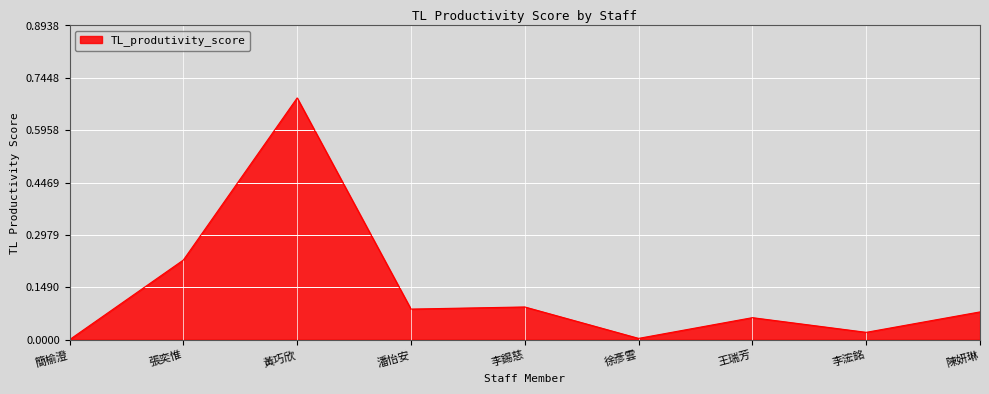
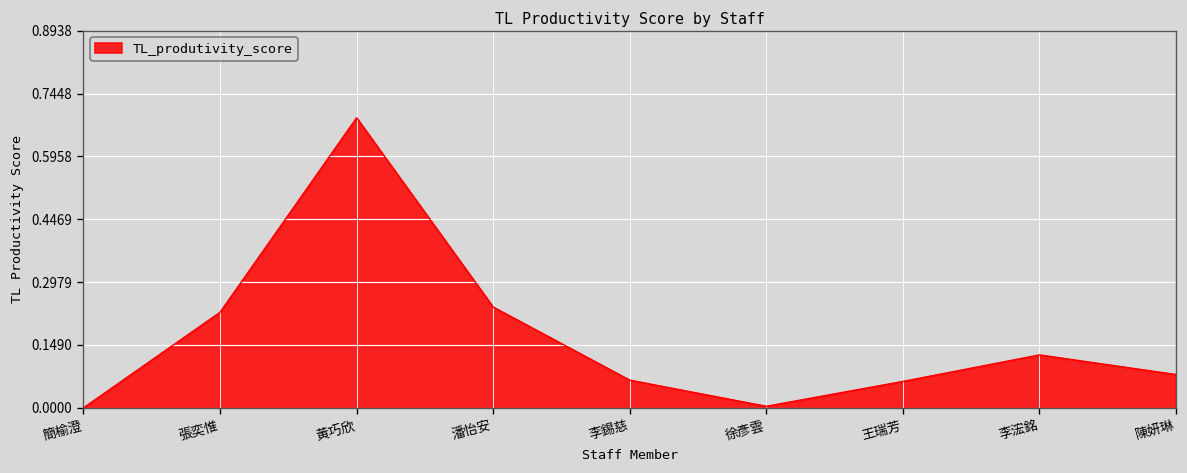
潘怡安: 0.09 -> 0.24
李錫慈: 0.09 -> 0.07
李浤銘: 0.02 -> 0.13
